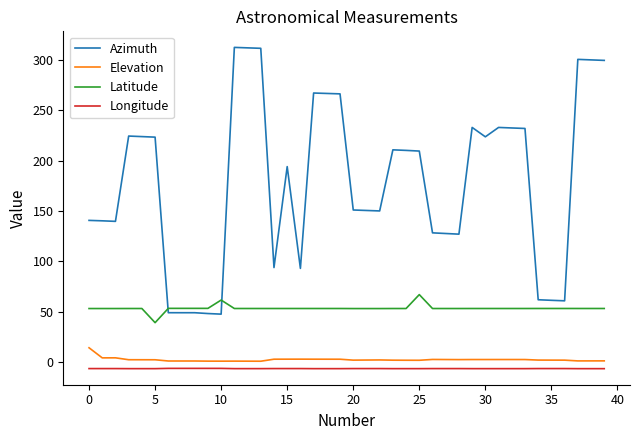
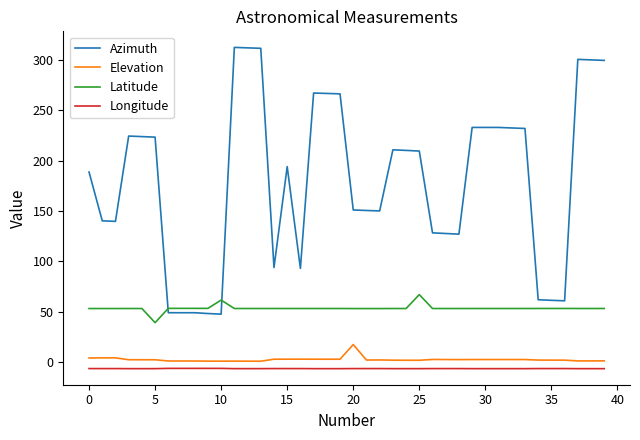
Azimuth, 0: 141 -> 189
Elevation, 0: 14 -> 4
Elevation, 20: 2 -> 17
Azimuth, 30: 224 -> 233
